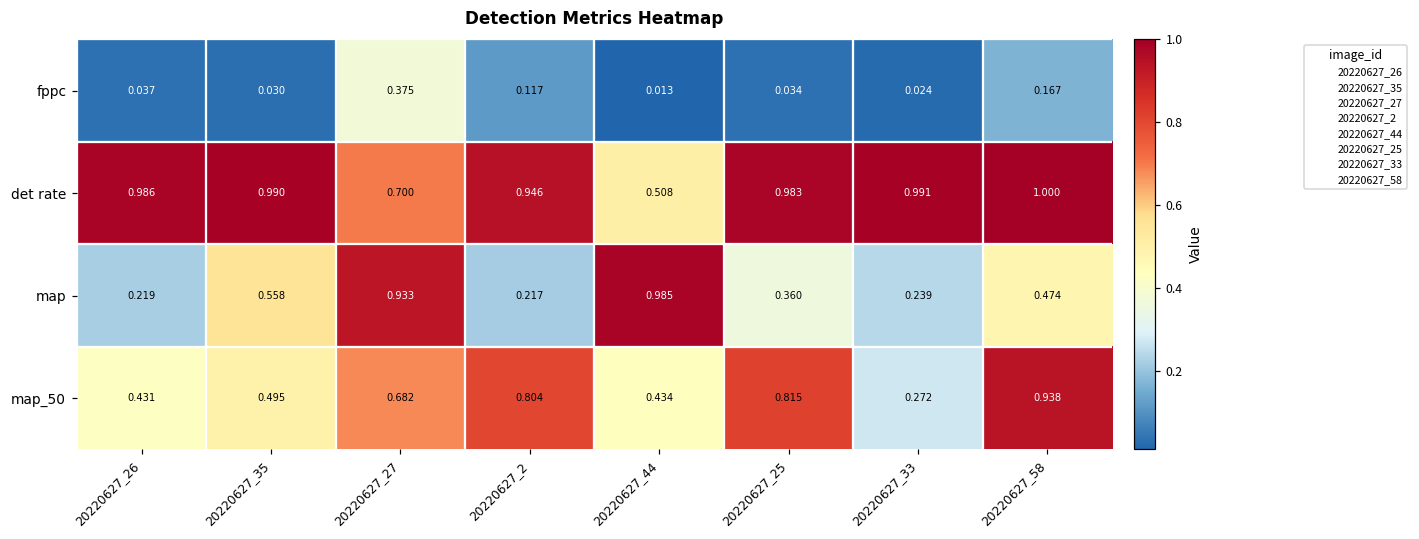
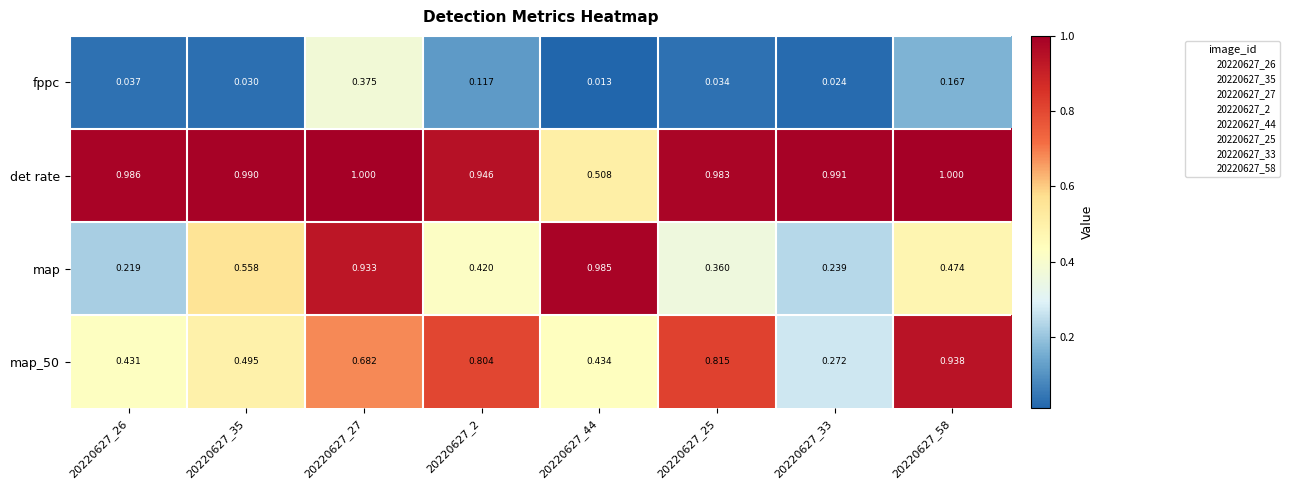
det rate, 20220627_27: 0.700 -> 1.000
map, 20220627_2: 0.217 -> 0.420
